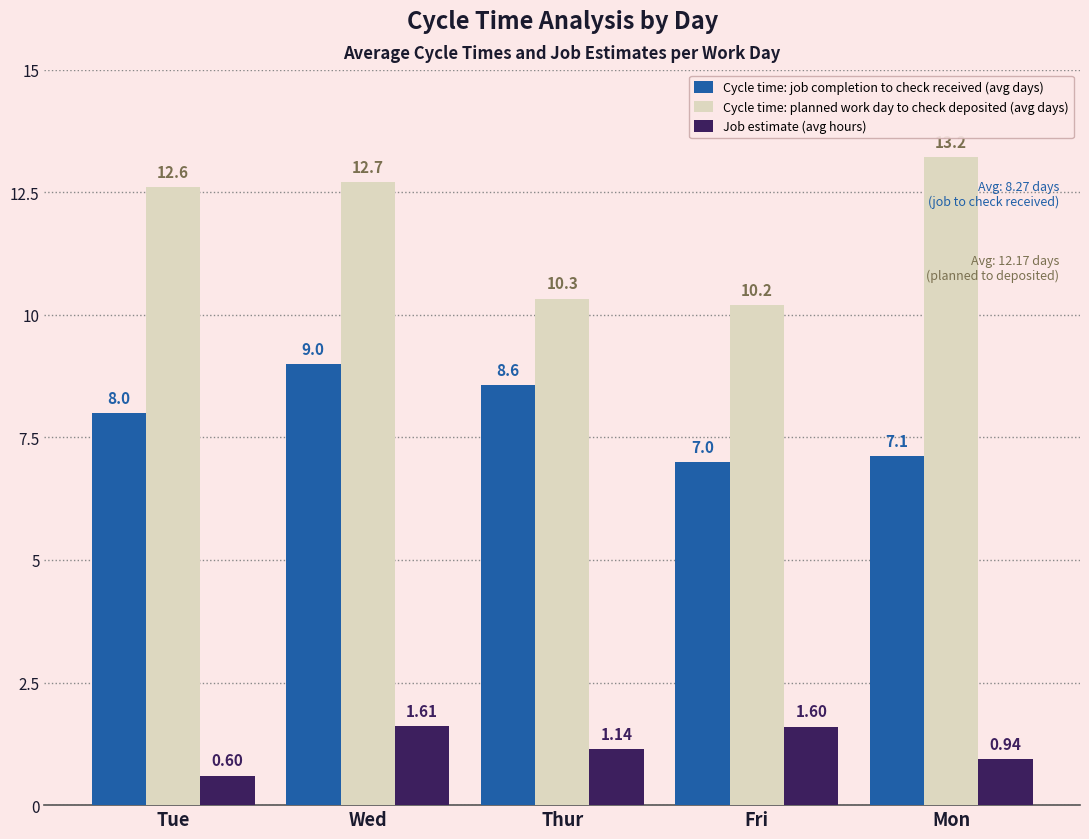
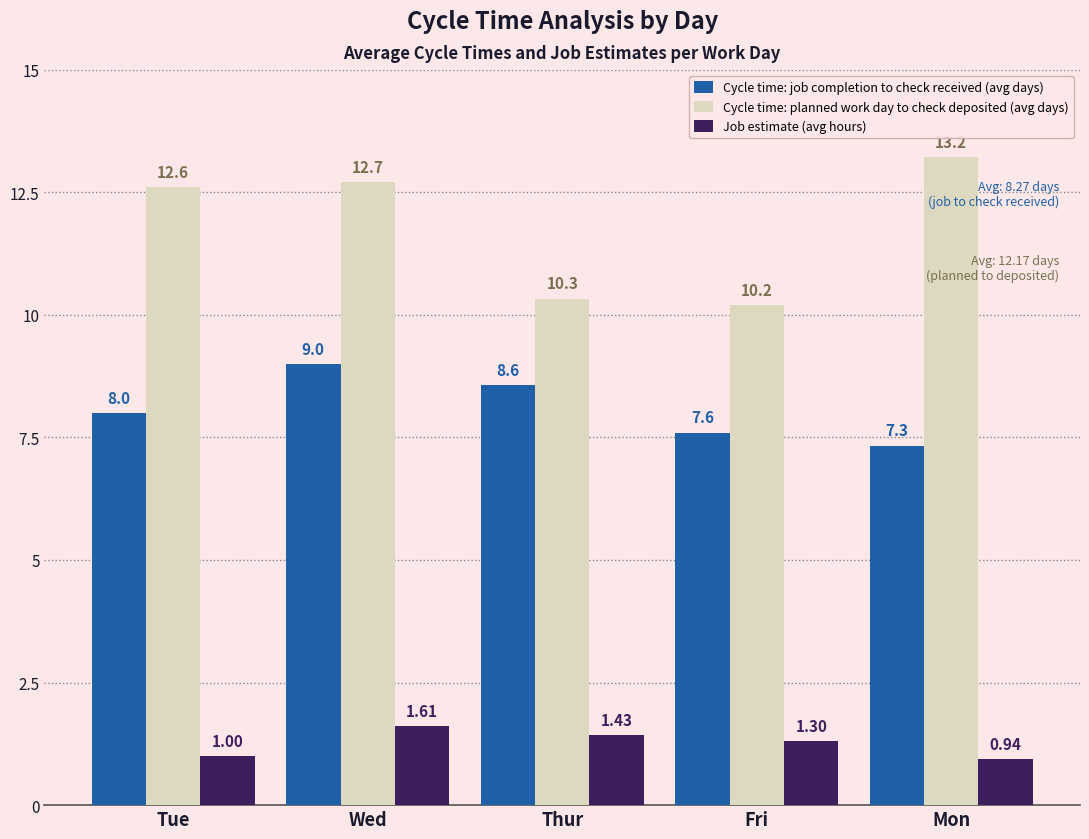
Job estimate (avg hours), Tue: 0.60 -> 1.00
Job estimate (avg hours), Thur: 1.14 -> 1.43
Cycle time: job completion to check received (avg days), Fri: 7.0 -> 7.6
Job estimate (avg hours), Fri: 1.60 -> 1.30
Cycle time: job completion to check received (avg days), Mon: 7.1 -> 7.3
